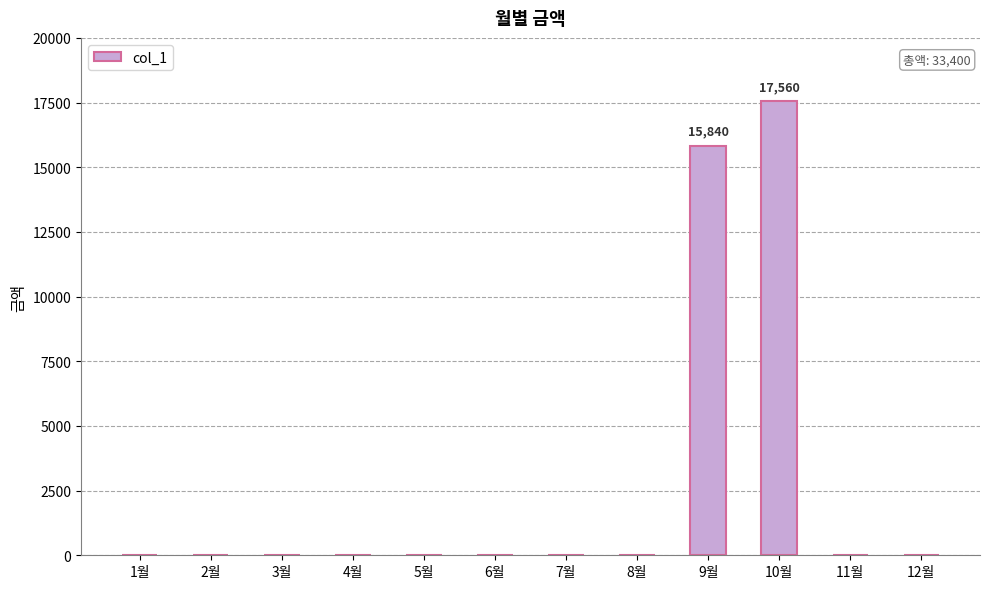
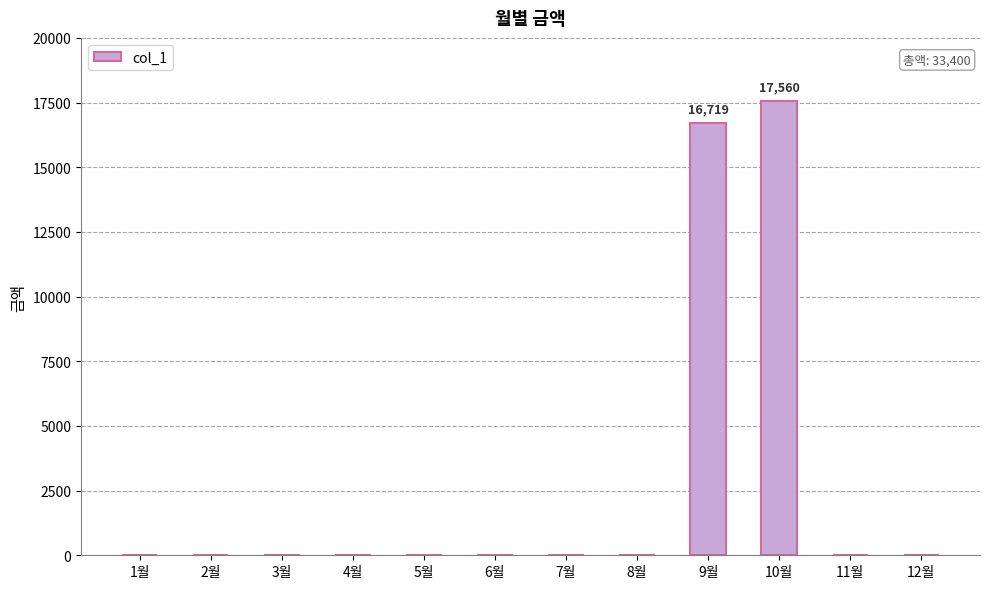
9월: 15,840 -> 16,719
